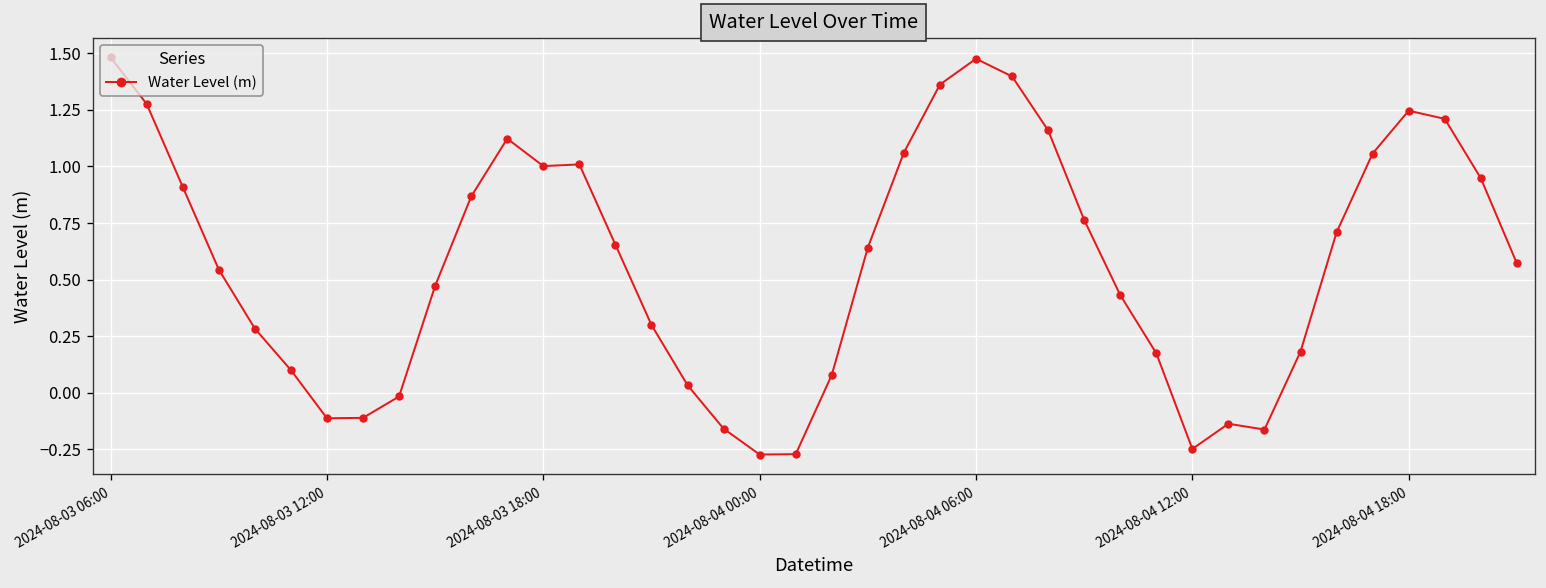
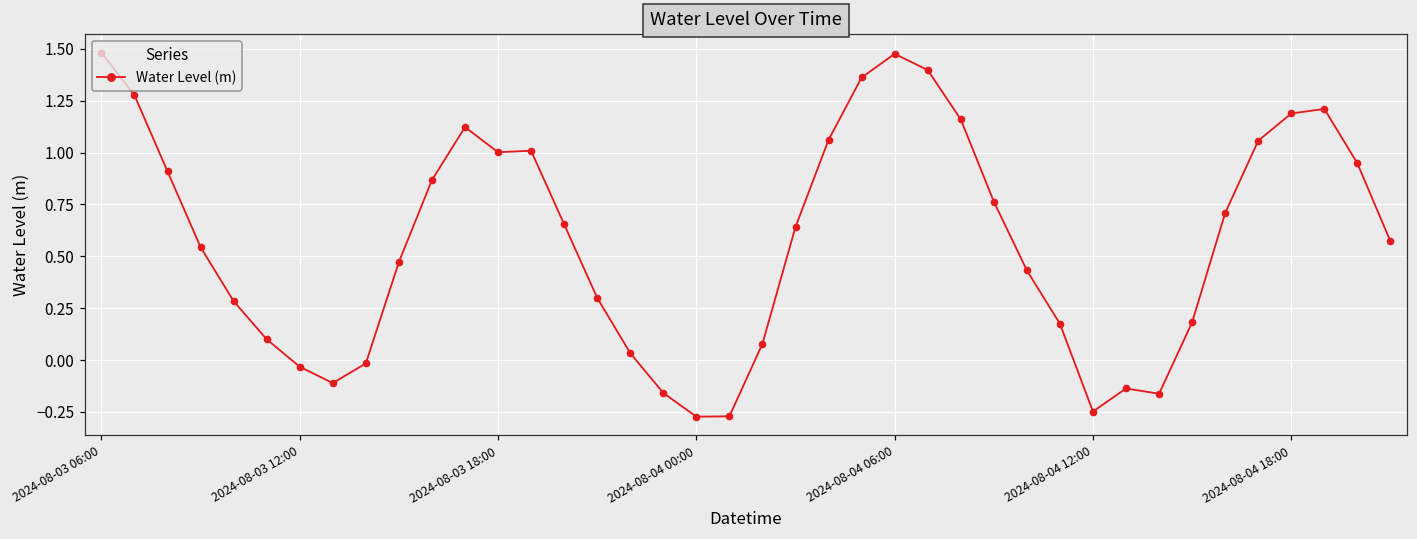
2024-08-03 12:00: -0.11 -> -0.03
2024-08-04 18:00: 1.25 -> 1.19
